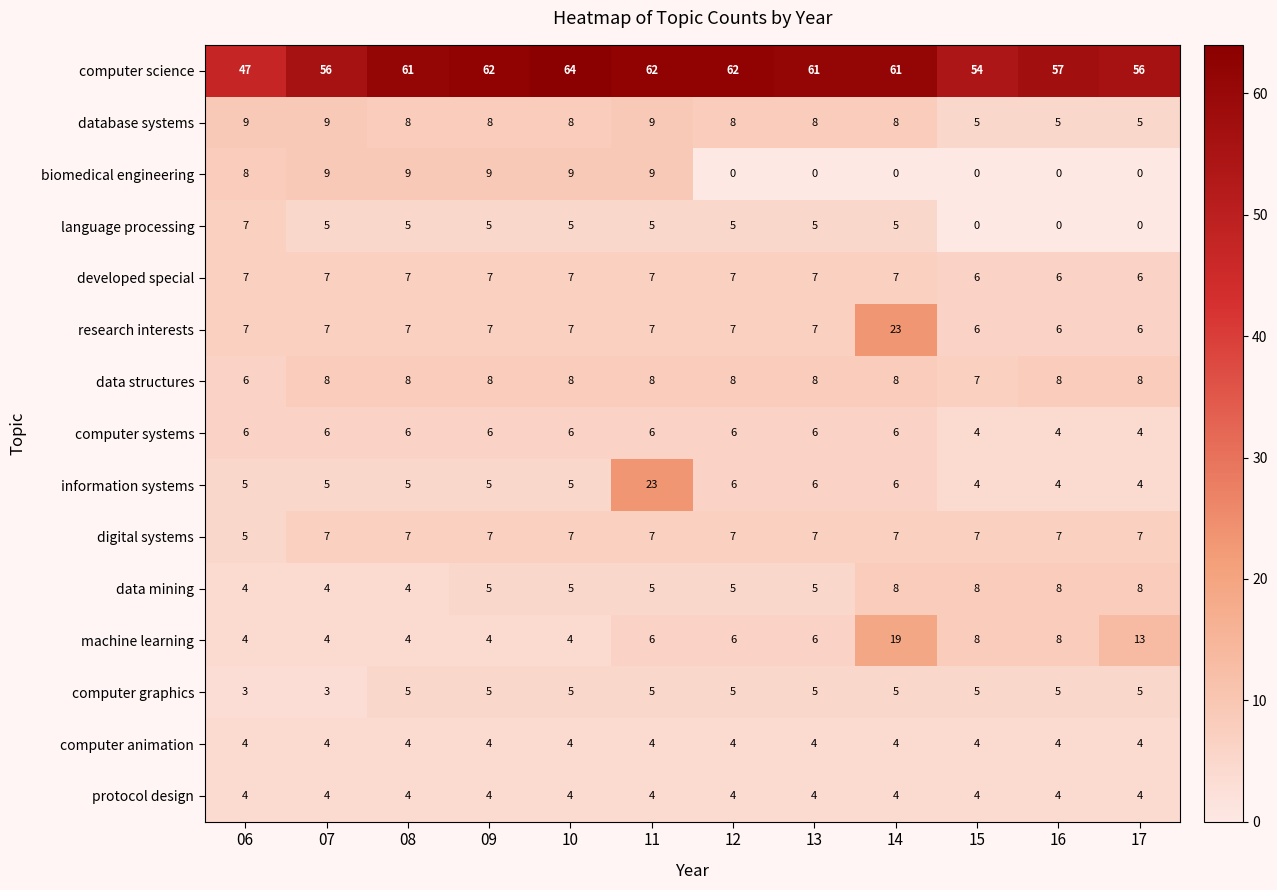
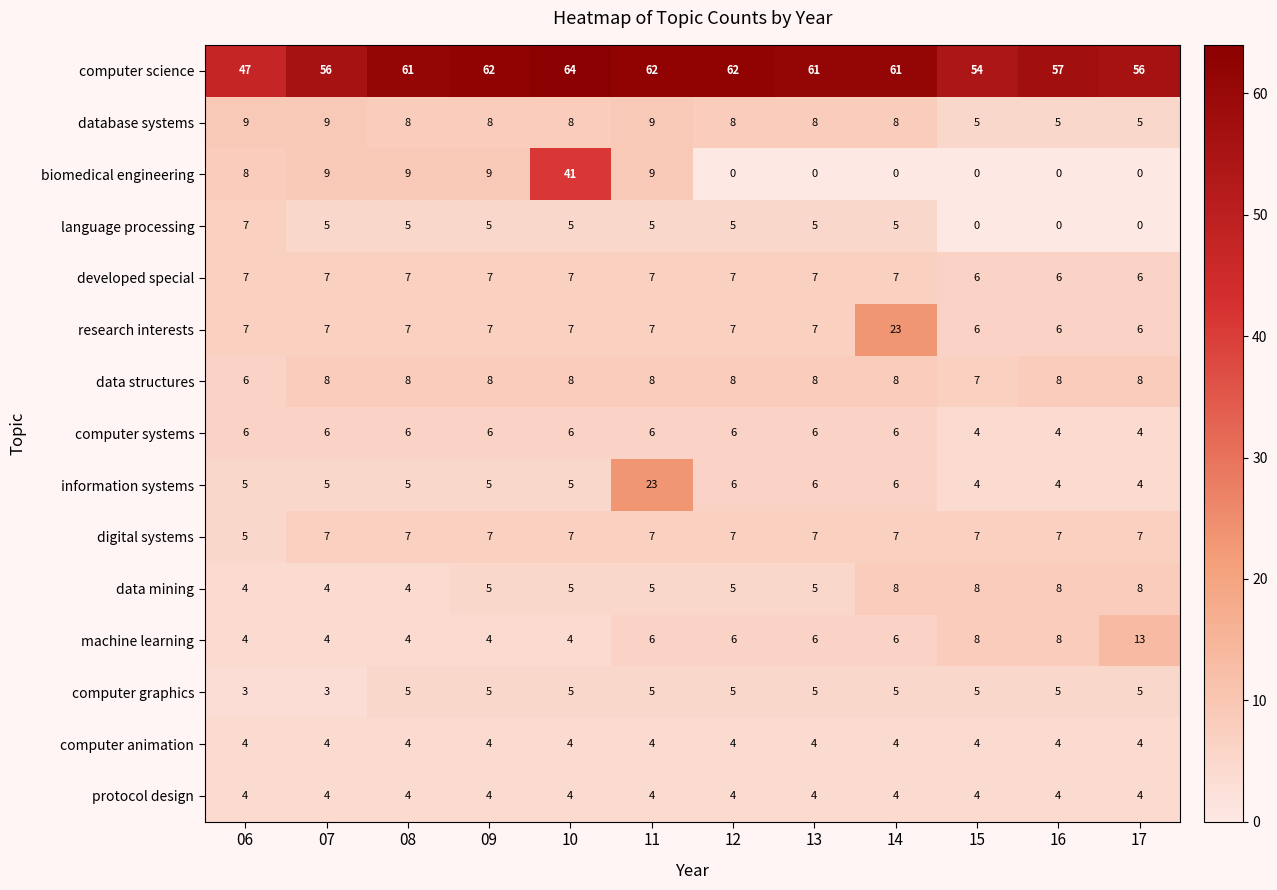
biomedical engineering, 10: 9 -> 41
machine learning, 14: 19 -> 6
